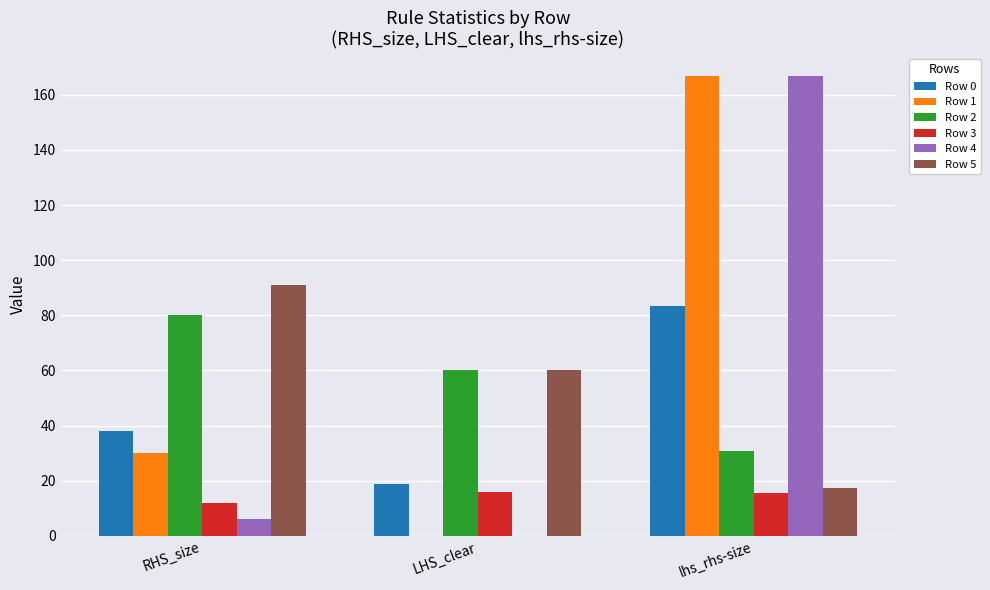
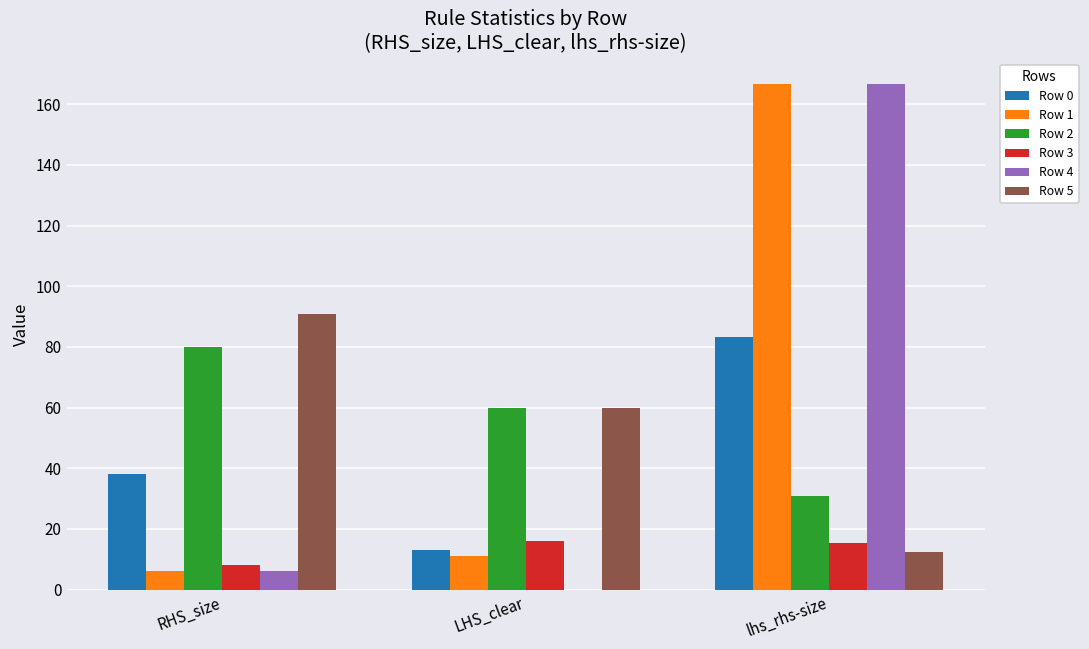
Row 1, RHS_size: 30 -> 6
Row 3, RHS_size: 12 -> 8
Row 0, LHS_clear: 19 -> 13
Row 1, LHS_clear: 0 -> 11
Row 5, lhs_rhs-size: 17 -> 13
